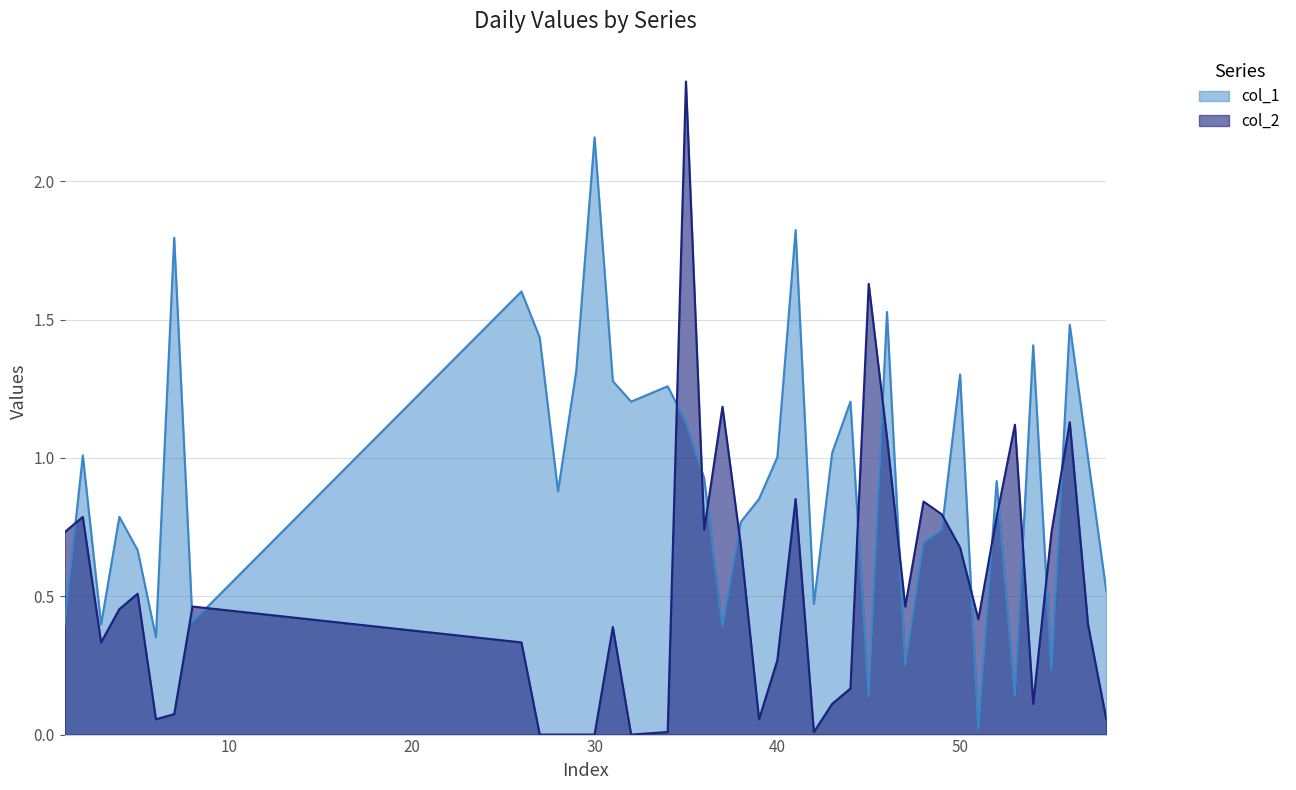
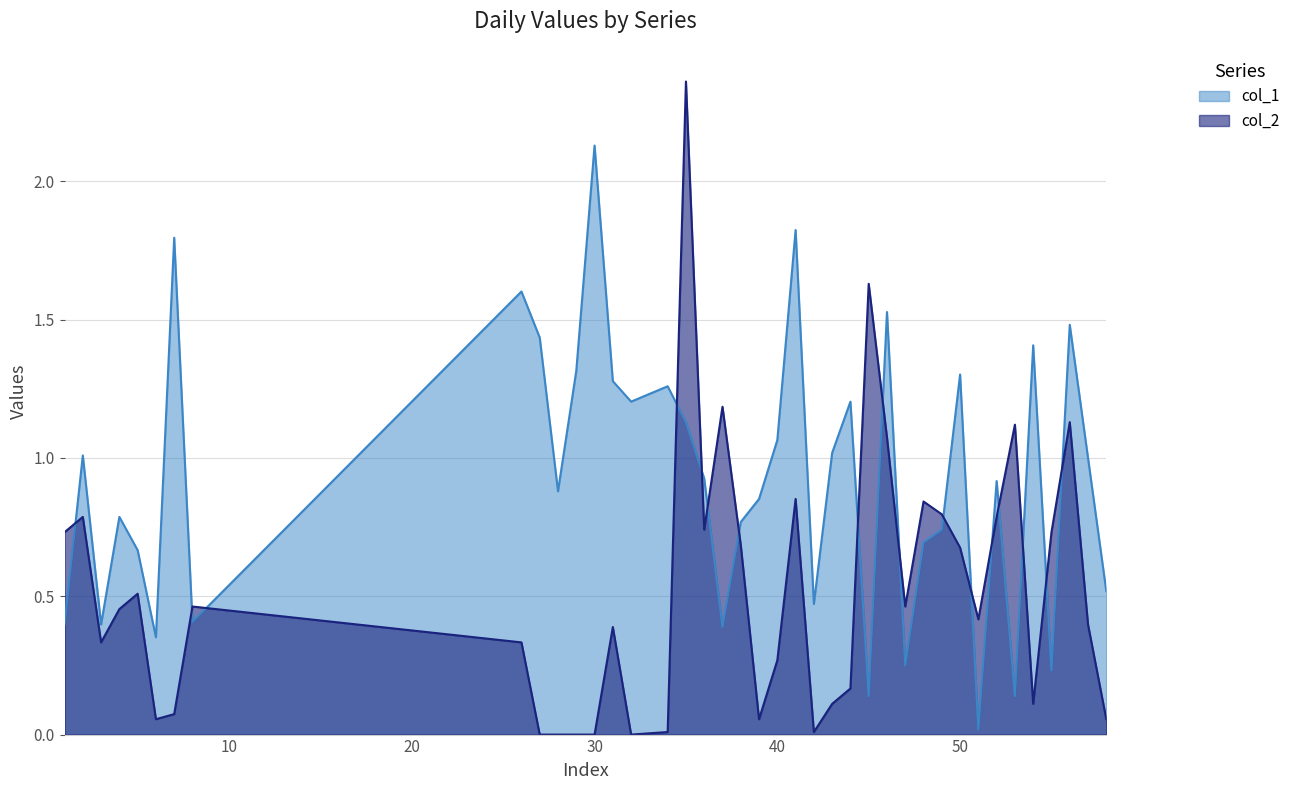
col_1, 30: 2.16 -> 2.13
col_1, 40: 1.00 -> 1.06
